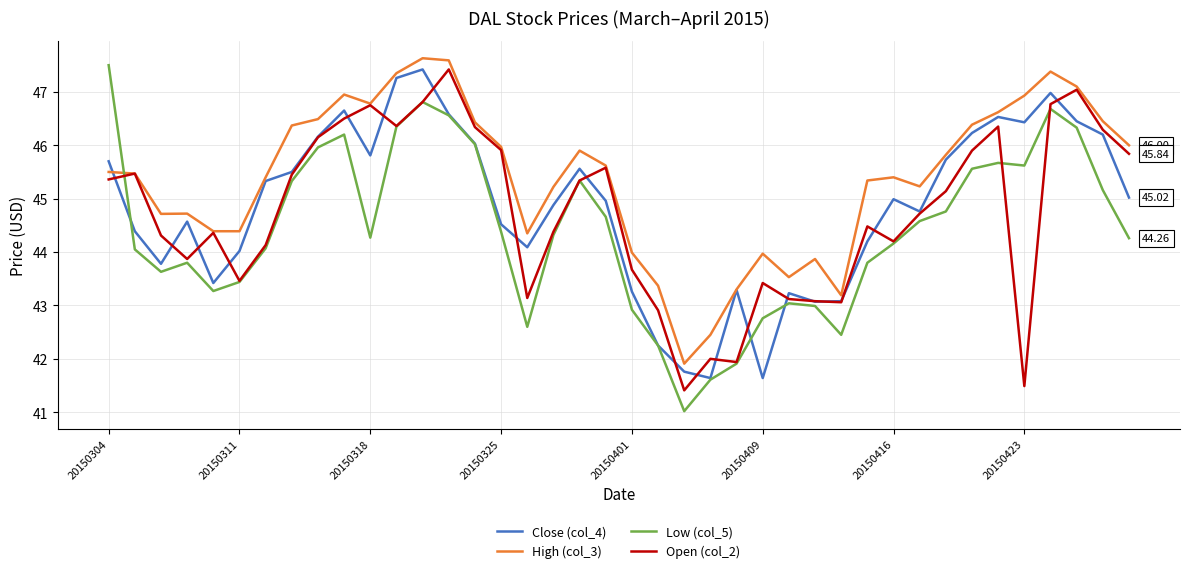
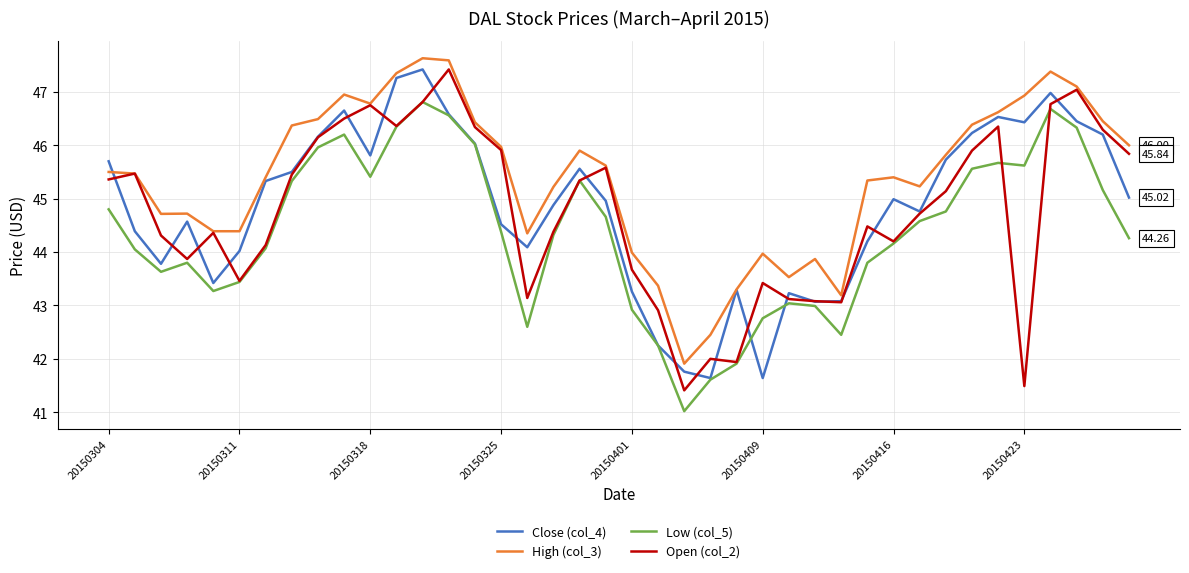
Low (col_5), 20150304: 47.5 -> 44.8
Low (col_5), 20150318: 44.3 -> 45.4
